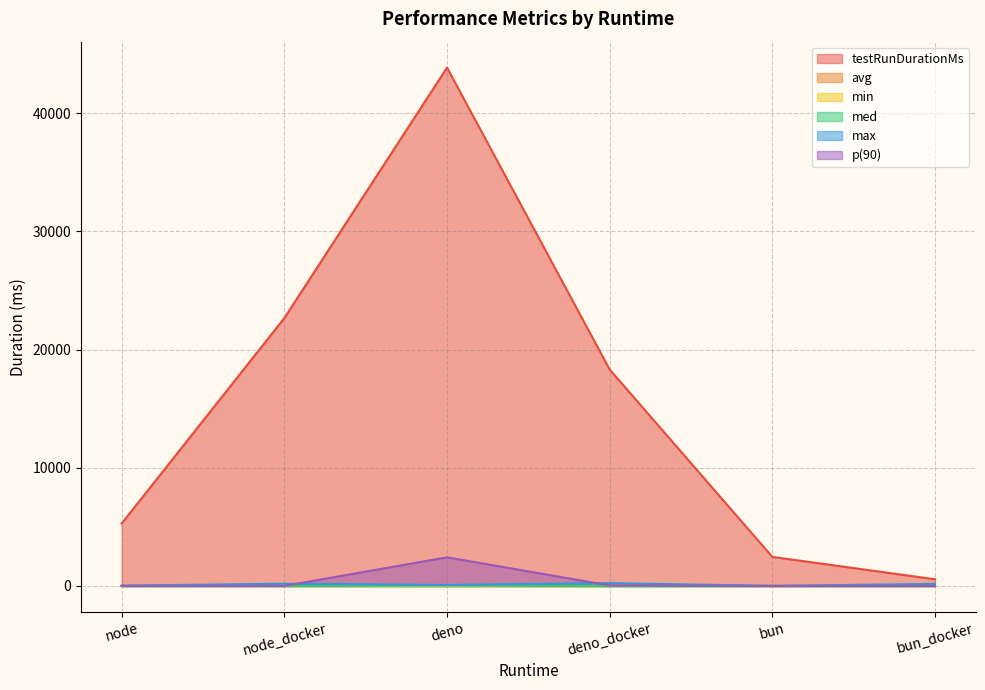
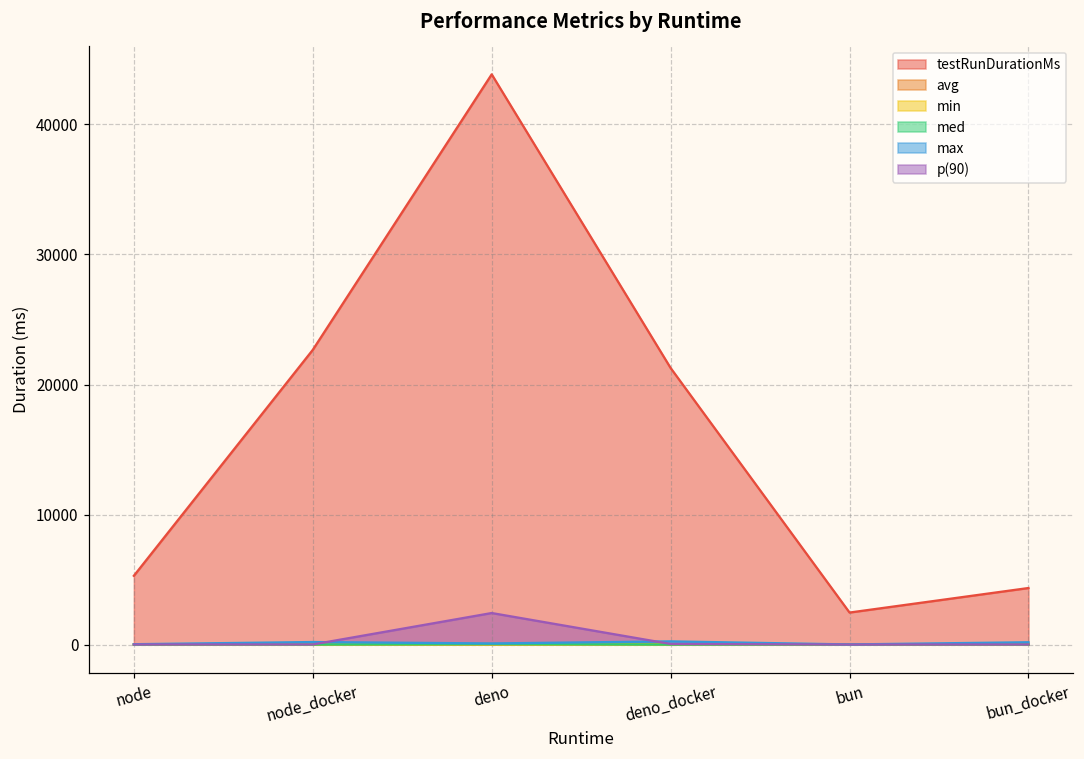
testRunDurationMs, deno_docker: 18300 -> 21300
testRunDurationMs, bun_docker: 600 -> 4300
